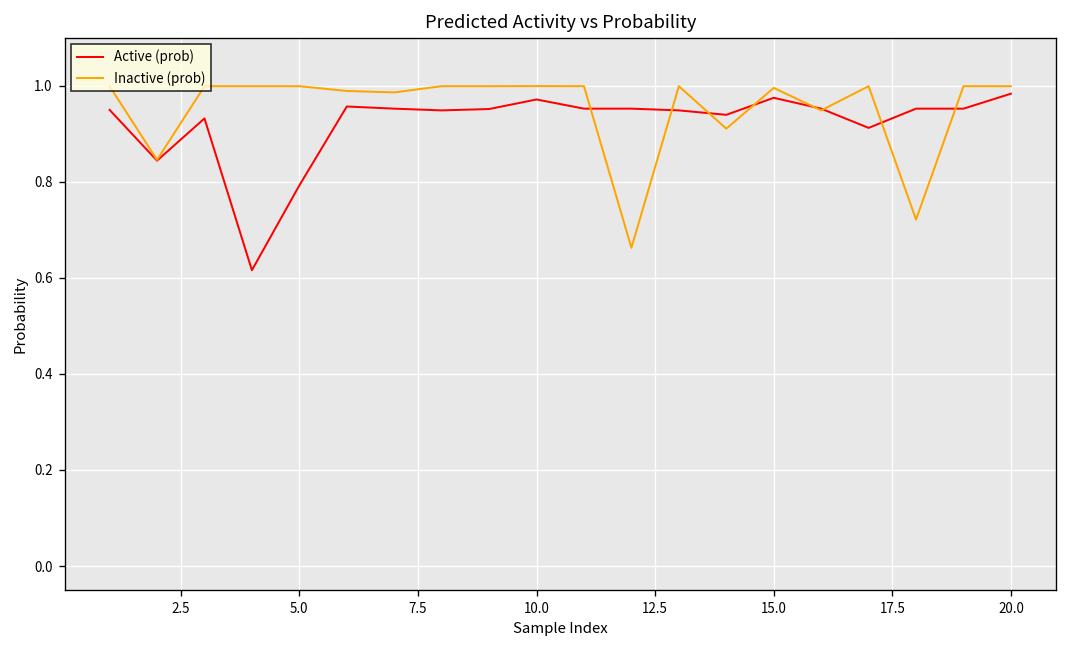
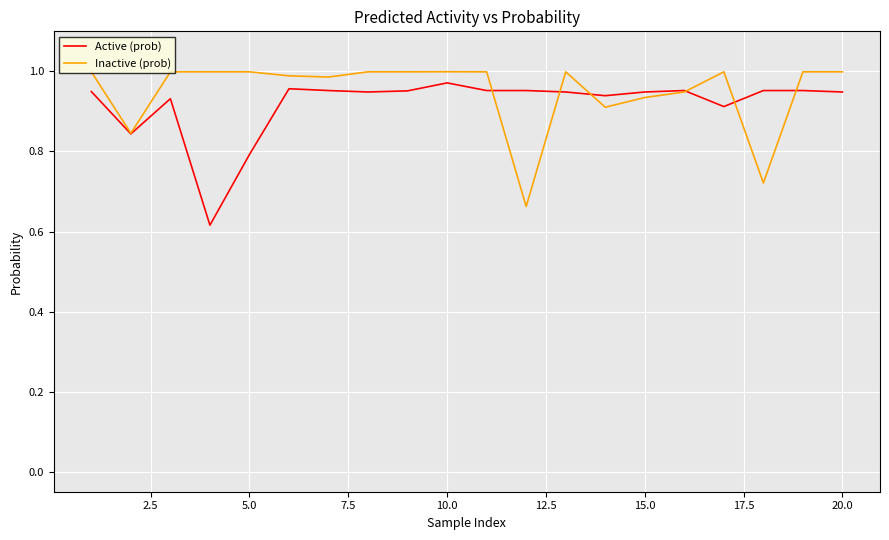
Active (prob), 15.0: 0.97 -> 0.95
Inactive (prob), 15.0: 1.00 -> 0.93
Active (prob), 20.0: 0.98 -> 0.95
